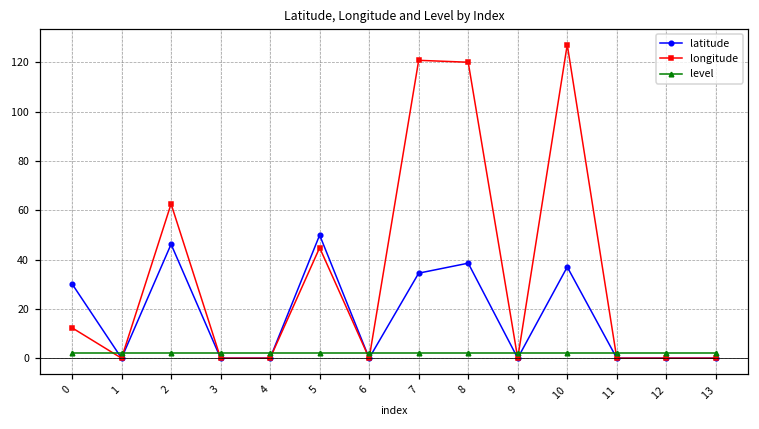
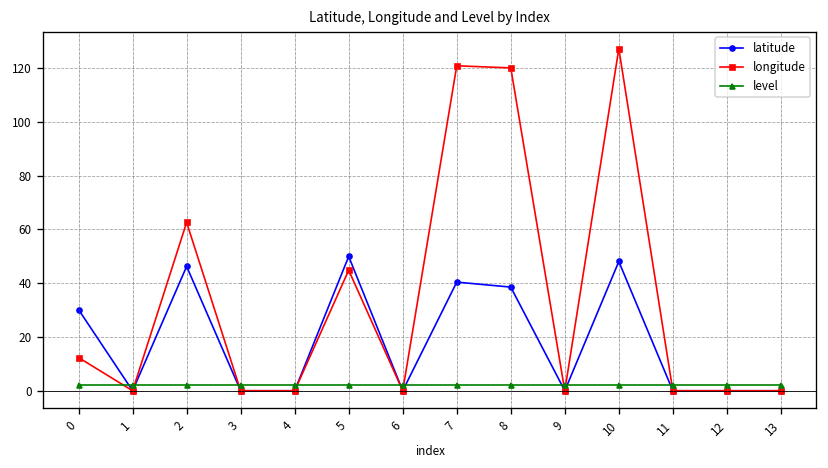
latitude, 7: 34 -> 40
latitude, 10: 37 -> 48
